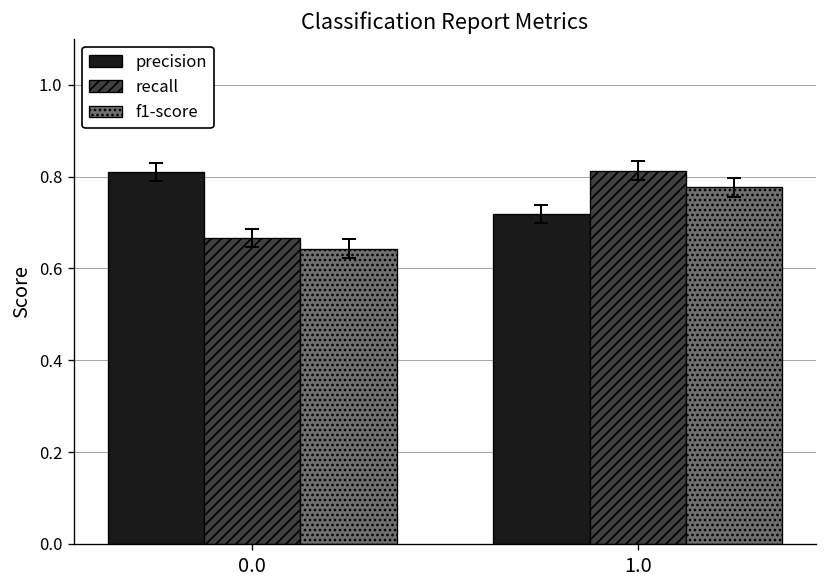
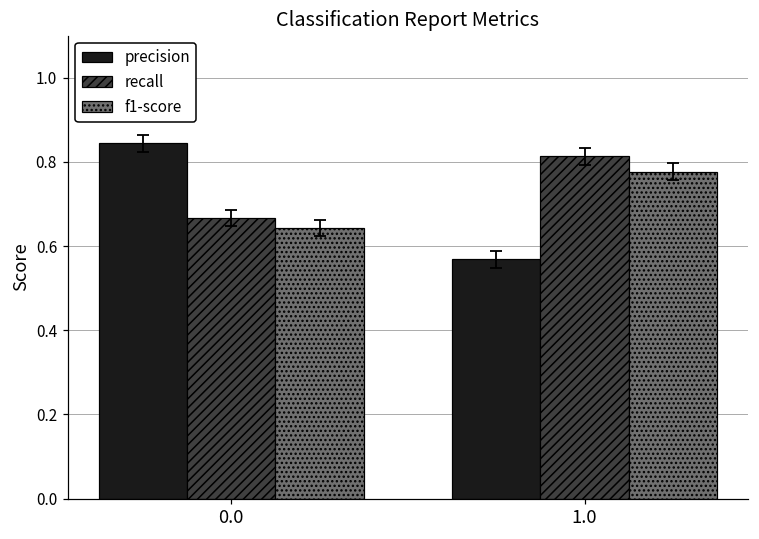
precision, 0.0: 0.81 -> 0.84
precision, 1.0: 0.72 -> 0.57
